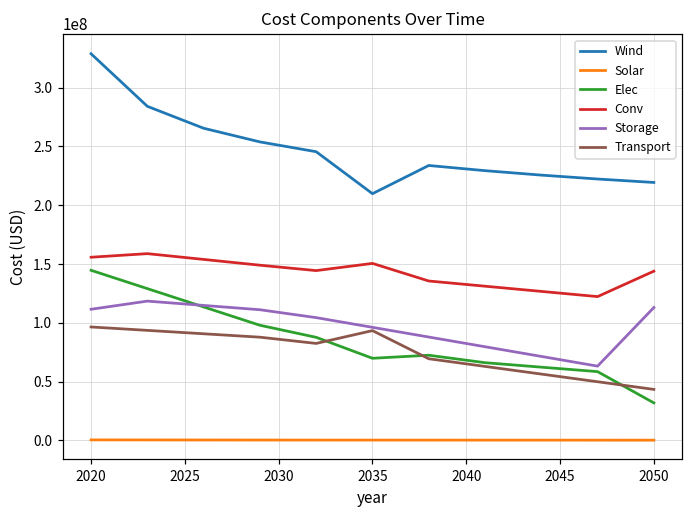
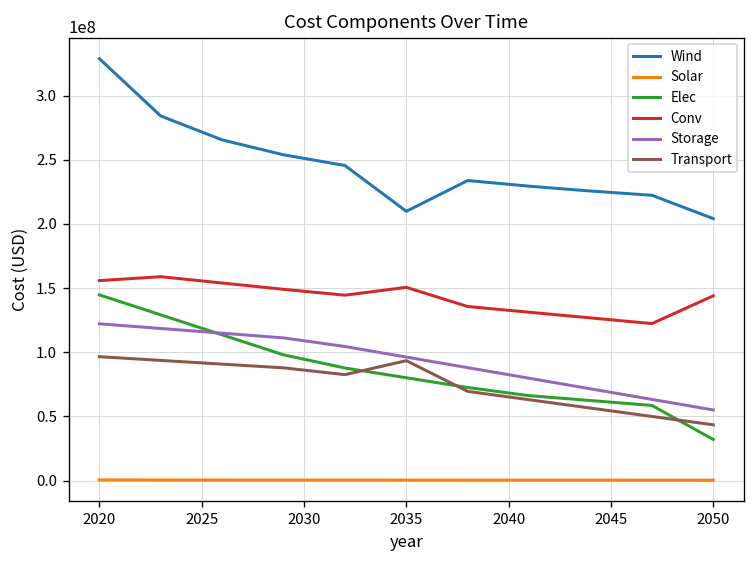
Storage, 2020: 112000000 -> 122000000
Elec, 2035: 70000000 -> 80000000
Wind, 2050: 219000000 -> 204000000
Storage, 2050: 113000000 -> 55000000
